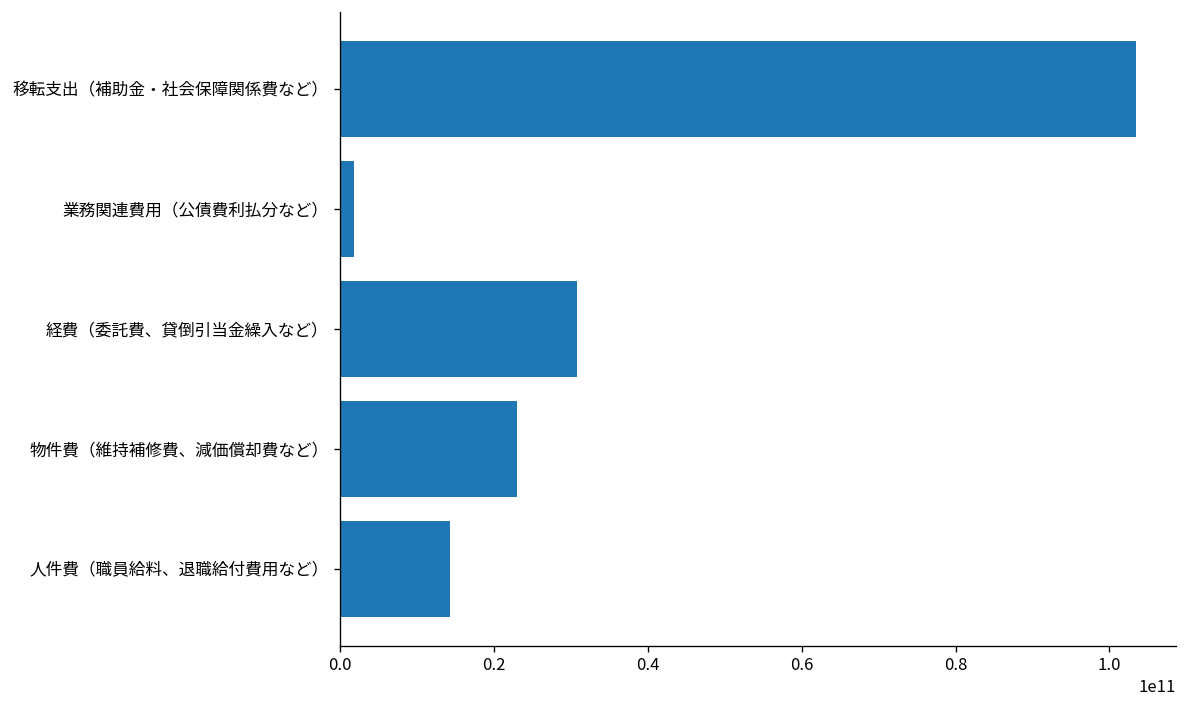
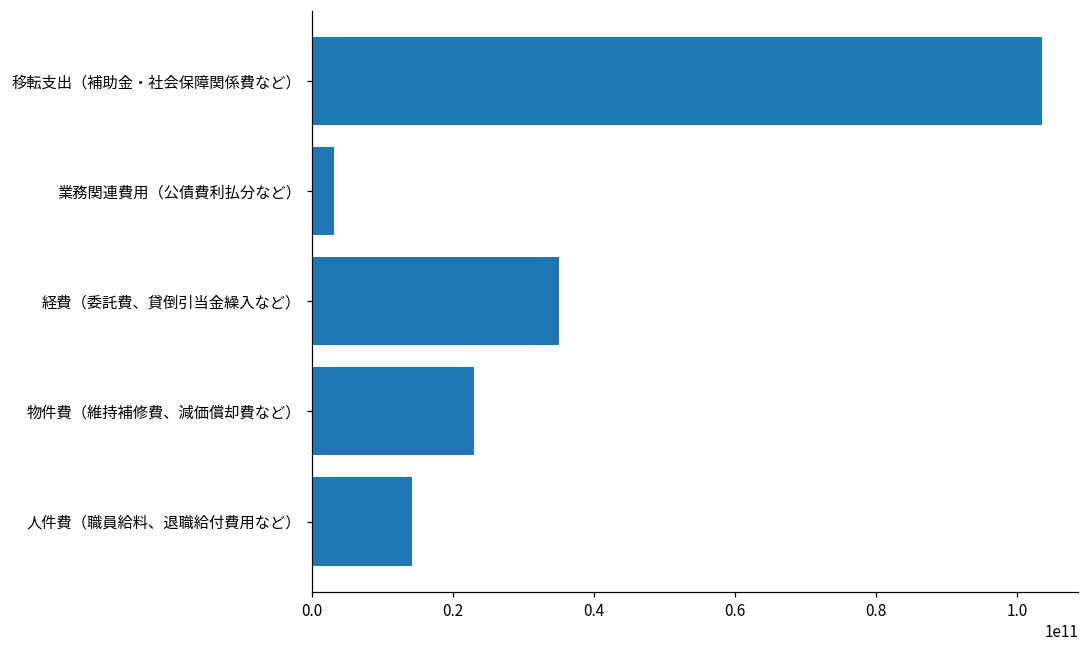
業務関連費用（公債費利払分など）: 2000000000 -> 3000000000
経費（委託費、貸倒引当金繰入など）: 31000000000 -> 35000000000
